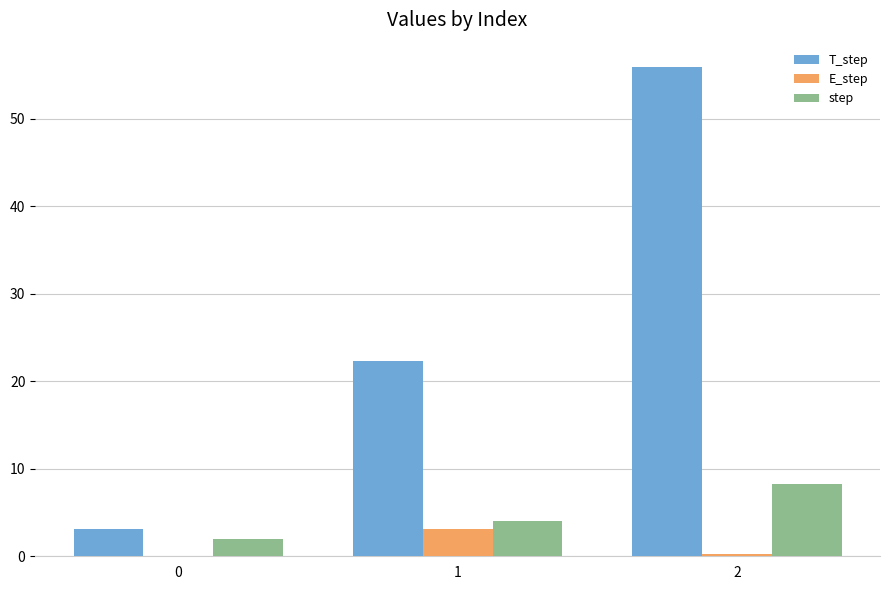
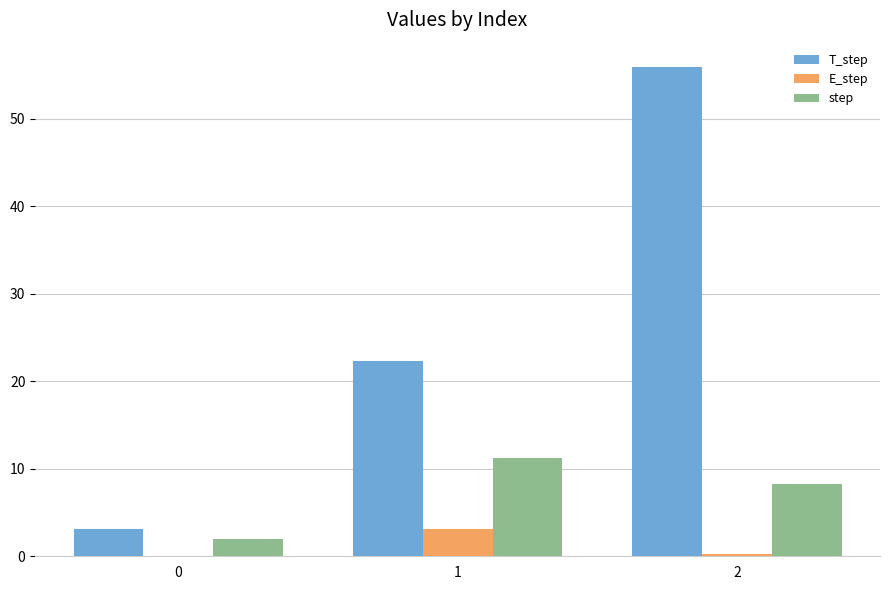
step, 1: 4 -> 11
